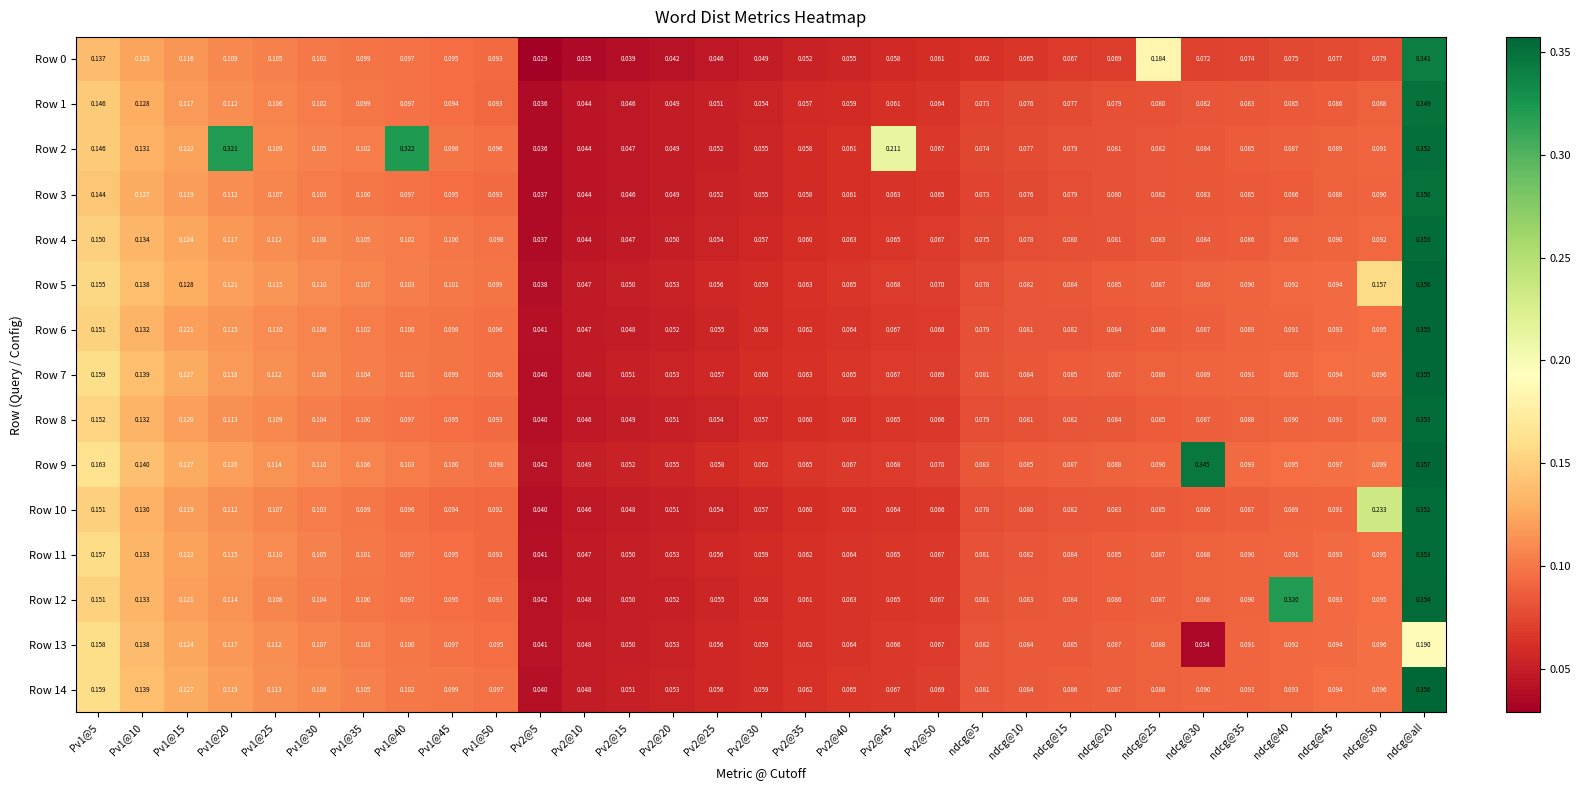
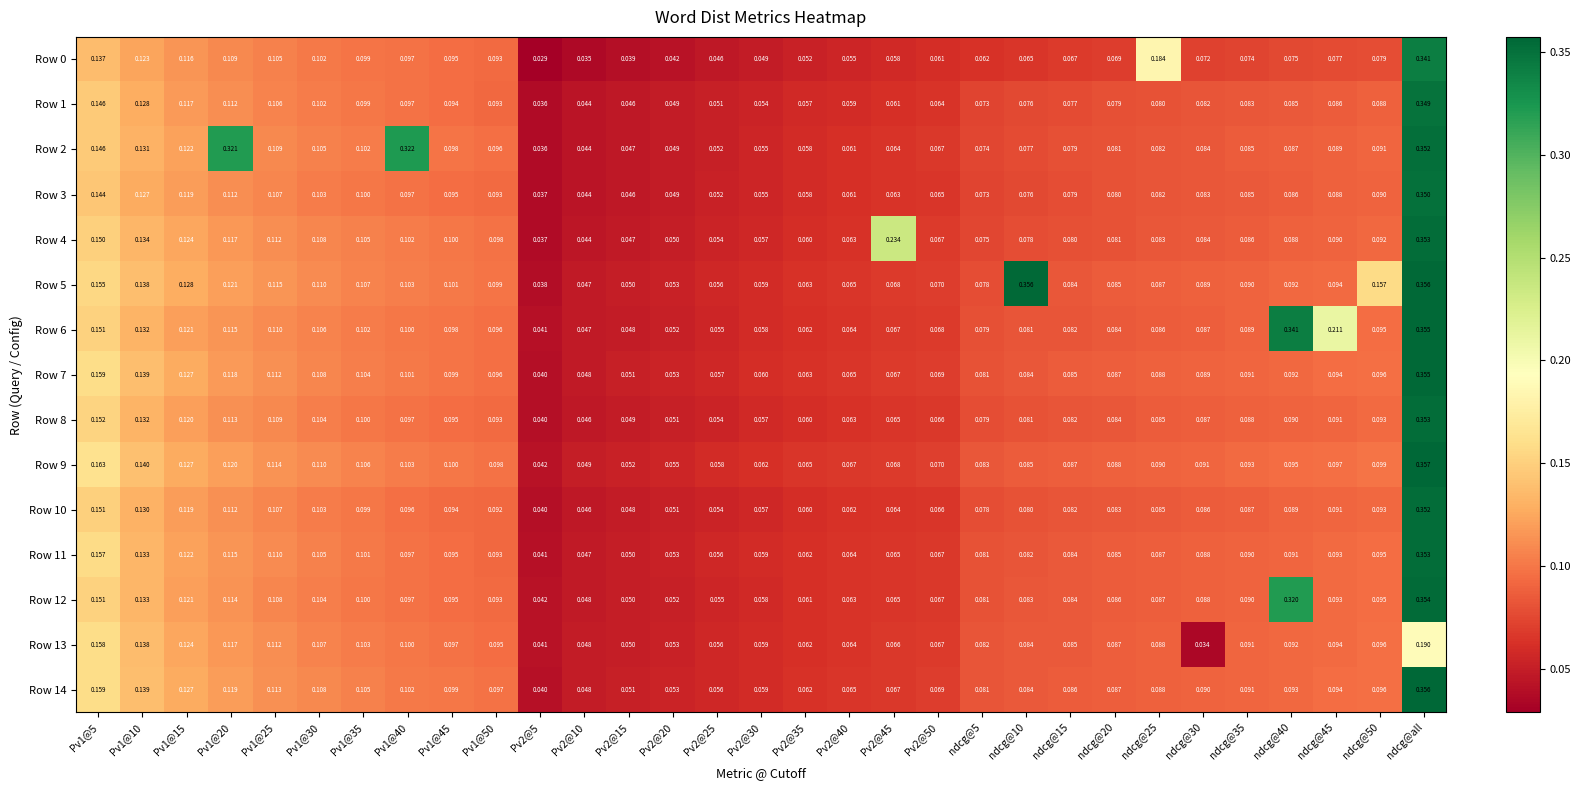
Row 2, Pv2@45: 0.211 -> 0.064
Row 4, Pv2@45: 0.065 -> 0.234
Row 5, ndcg@10: 0.082 -> 0.356
Row 6, ndcg@40: 0.091 -> 0.341
Row 6, ndcg@45: 0.093 -> 0.211
Row 9, ndcg@30: 0.345 -> 0.091
Row 10, ndcg@50: 0.233 -> 0.093
